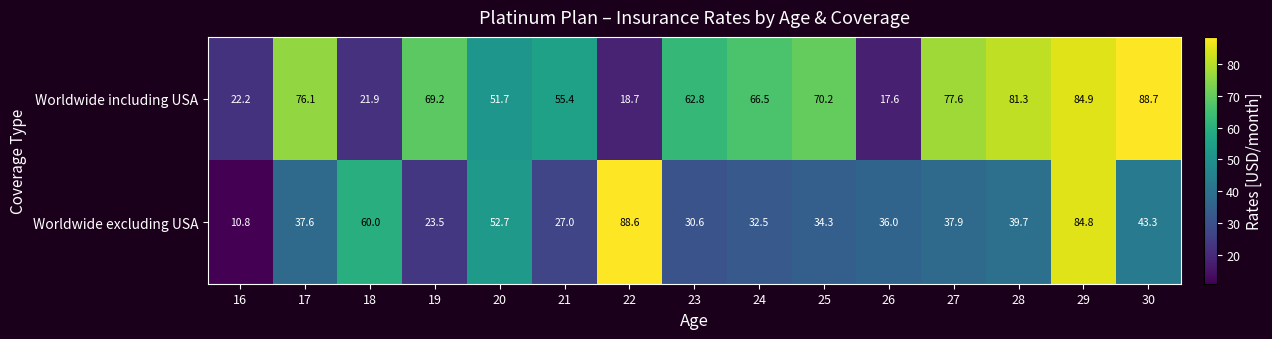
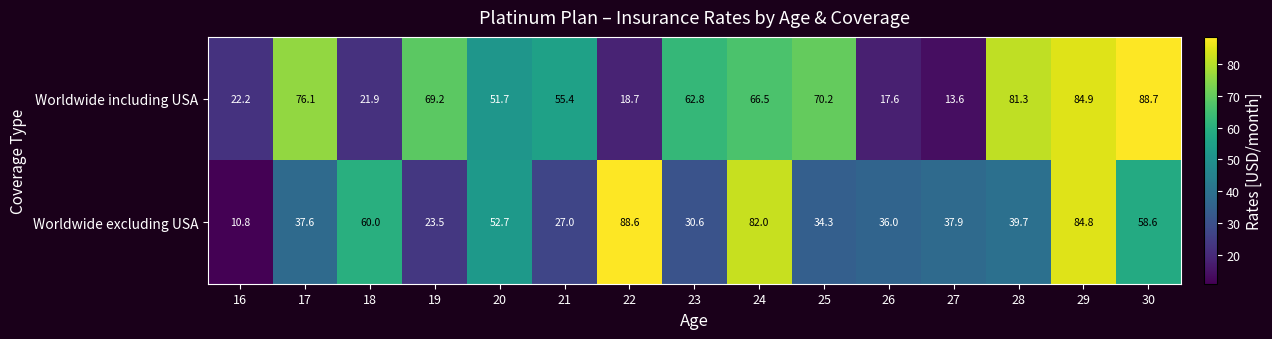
Worldwide including USA, 27: 77.6 -> 13.6
Worldwide excluding USA, 24: 32.5 -> 82.0
Worldwide excluding USA, 30: 43.3 -> 58.6
